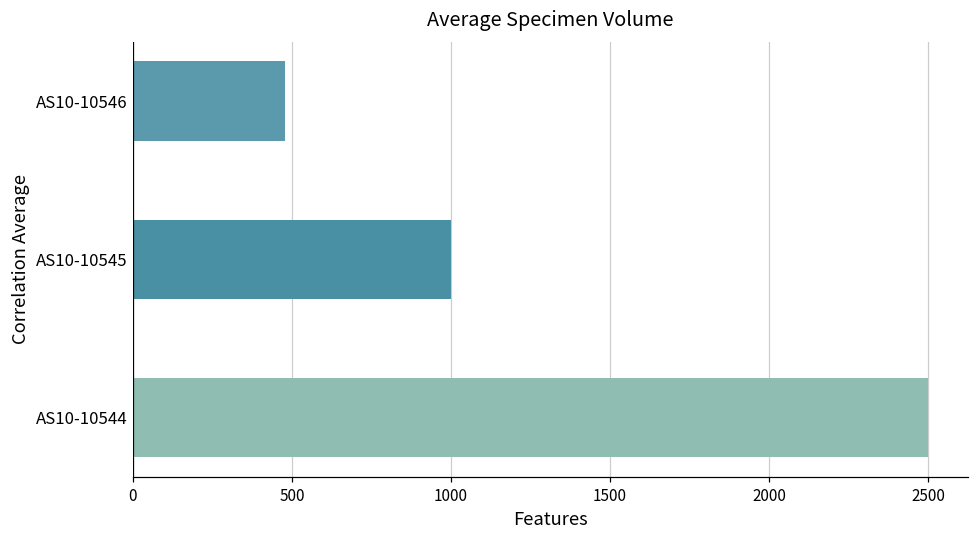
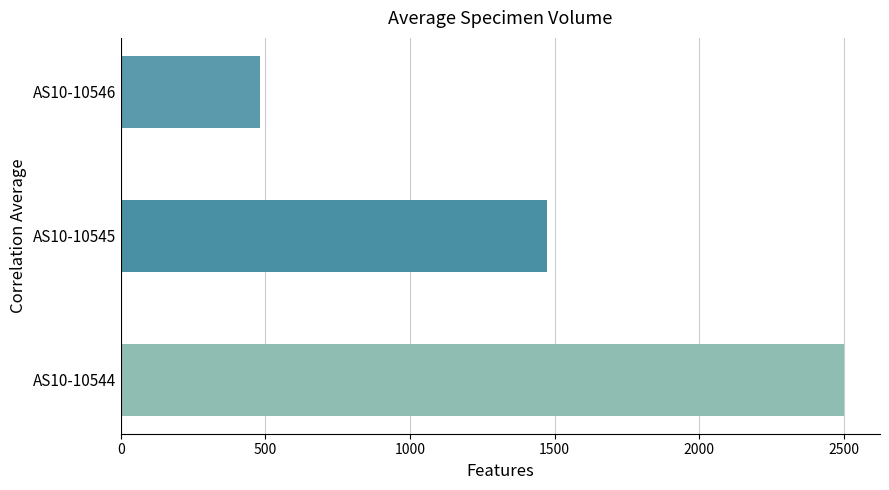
AS10-10545: 1000 -> 1470
